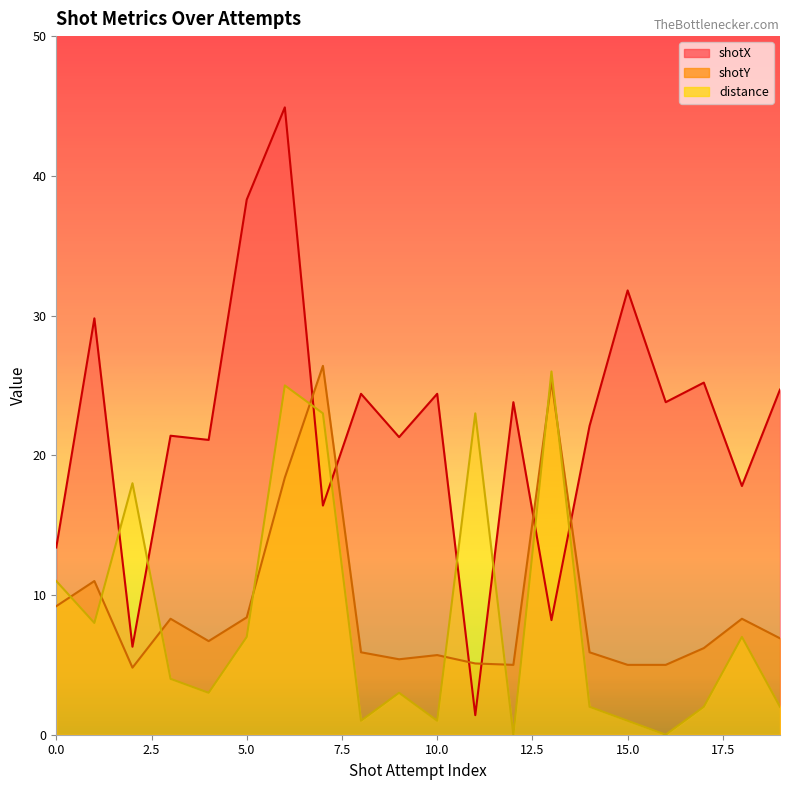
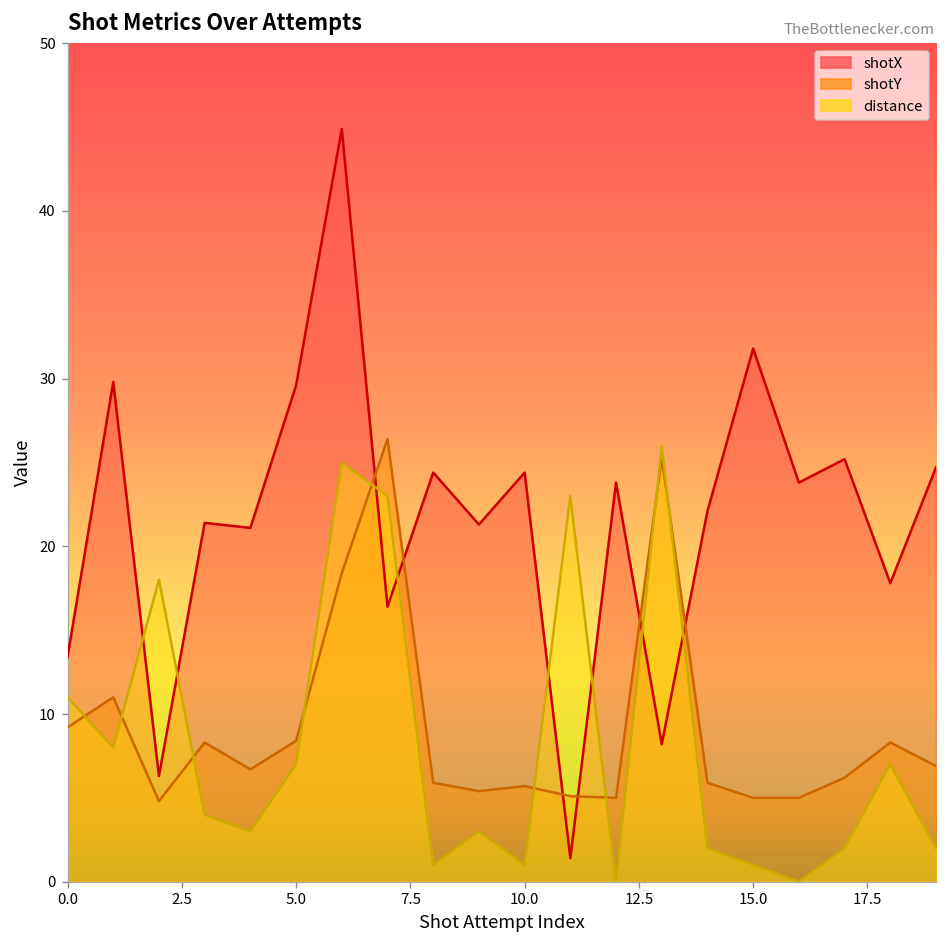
shotX, 5.0: 38.3 -> 29.6
